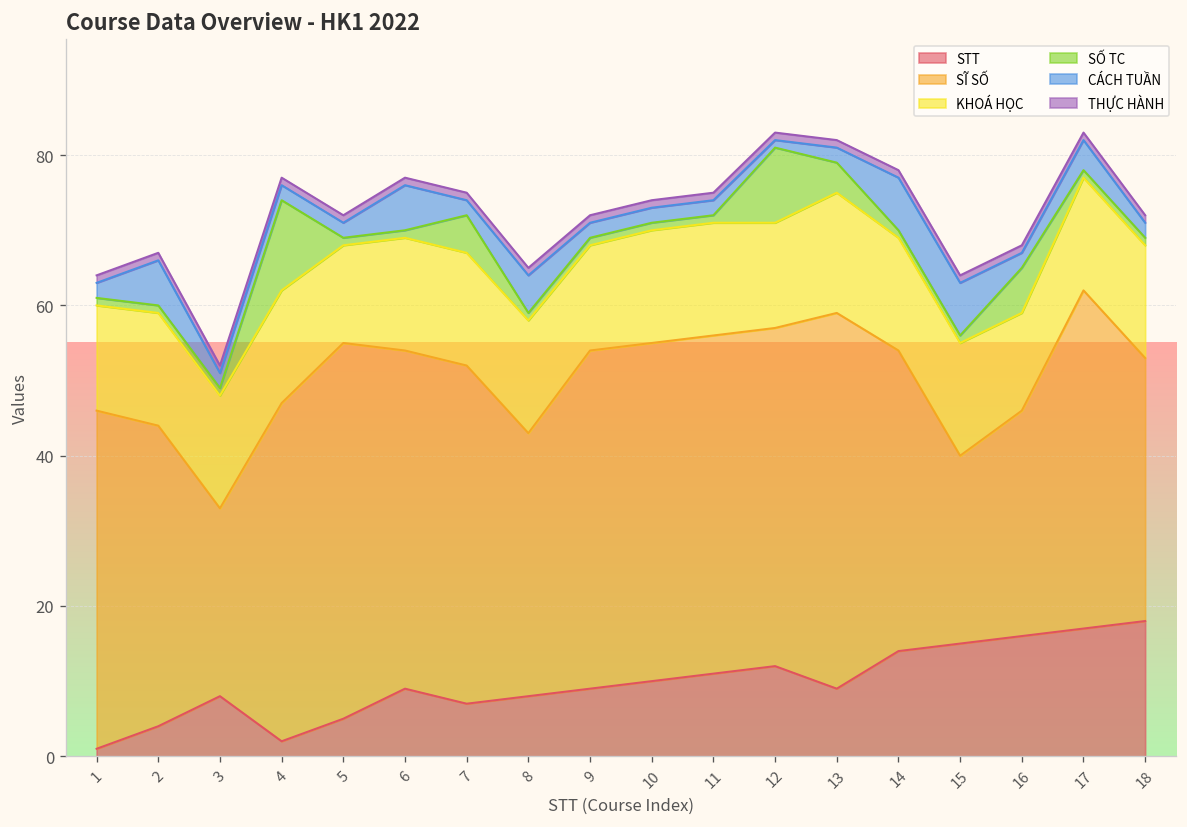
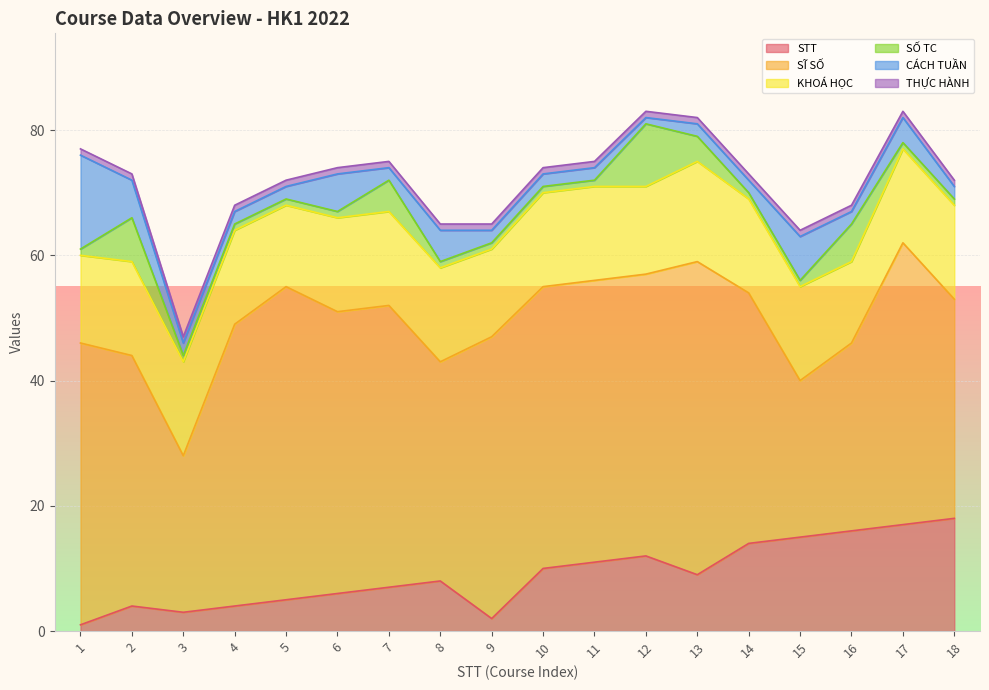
CÁCH TUẦN, 1: 2 -> 15
SỐ TC, 2: 1 -> 7
STT, 3: 8 -> 3
STT, 4: 2 -> 4
SỐ TC, 4: 12 -> 1
STT, 6: 9 -> 6
STT, 9: 9 -> 2
CÁCH TUẦN, 14: 7 -> 2
